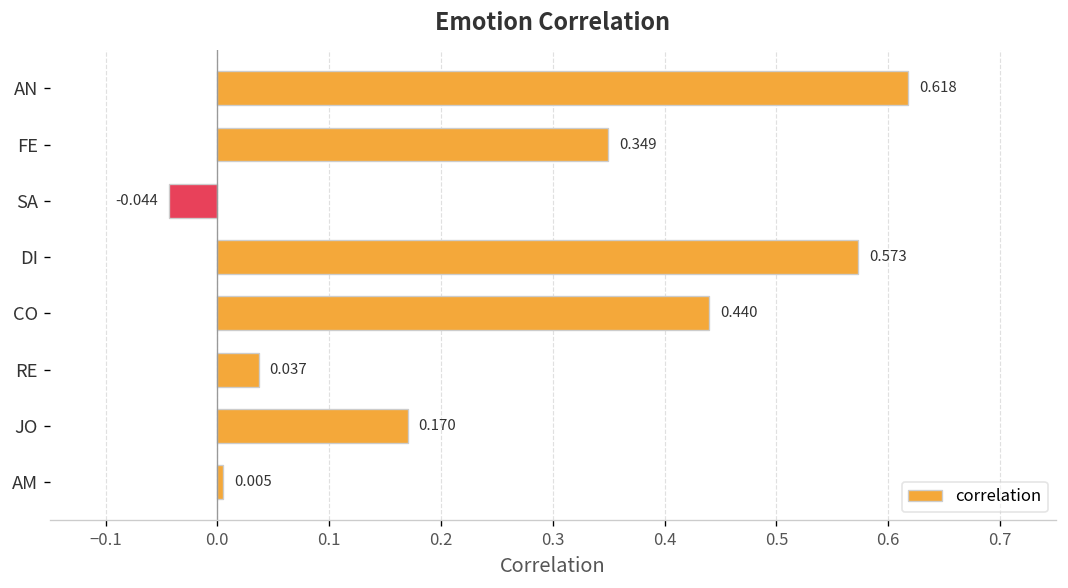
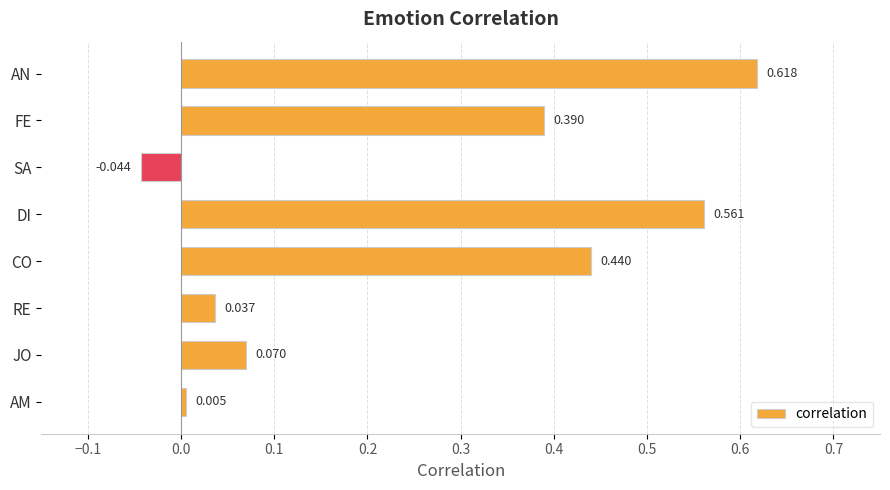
FE: 0.349 -> 0.390
DI: 0.573 -> 0.561
JO: 0.170 -> 0.070
